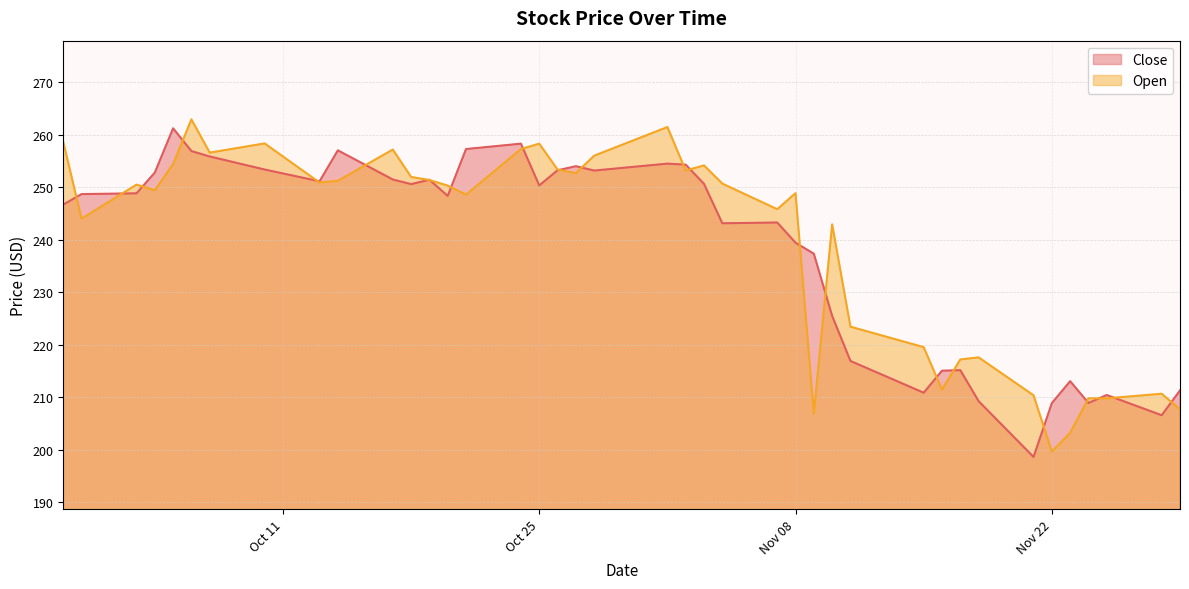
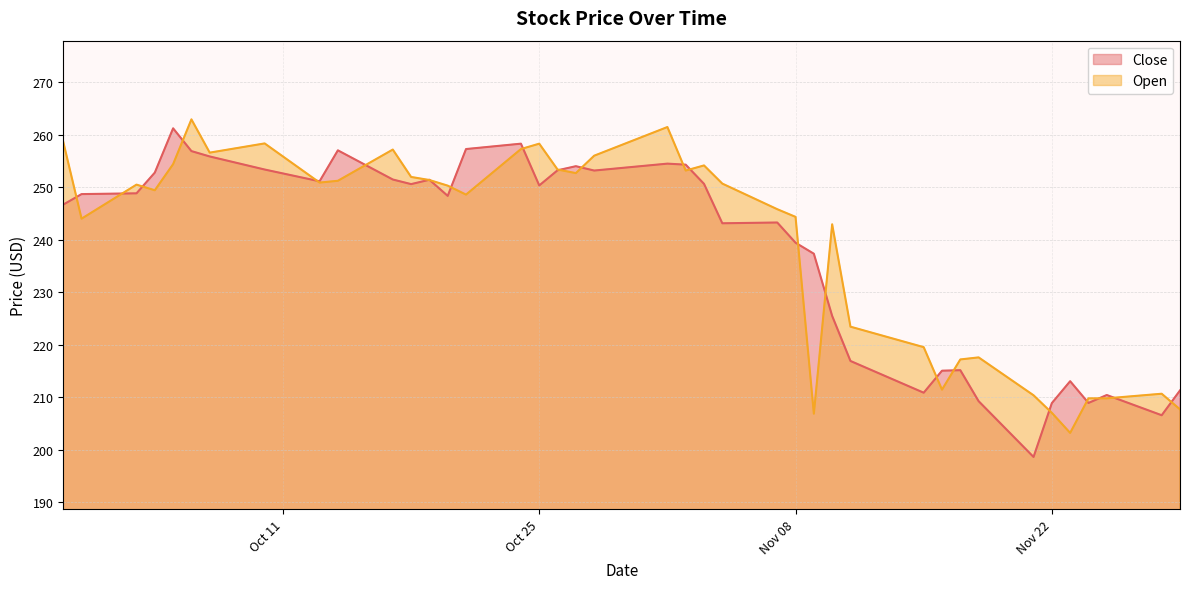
Open, Nov 08: 249 -> 244
Open, Nov 22: 200 -> 207
